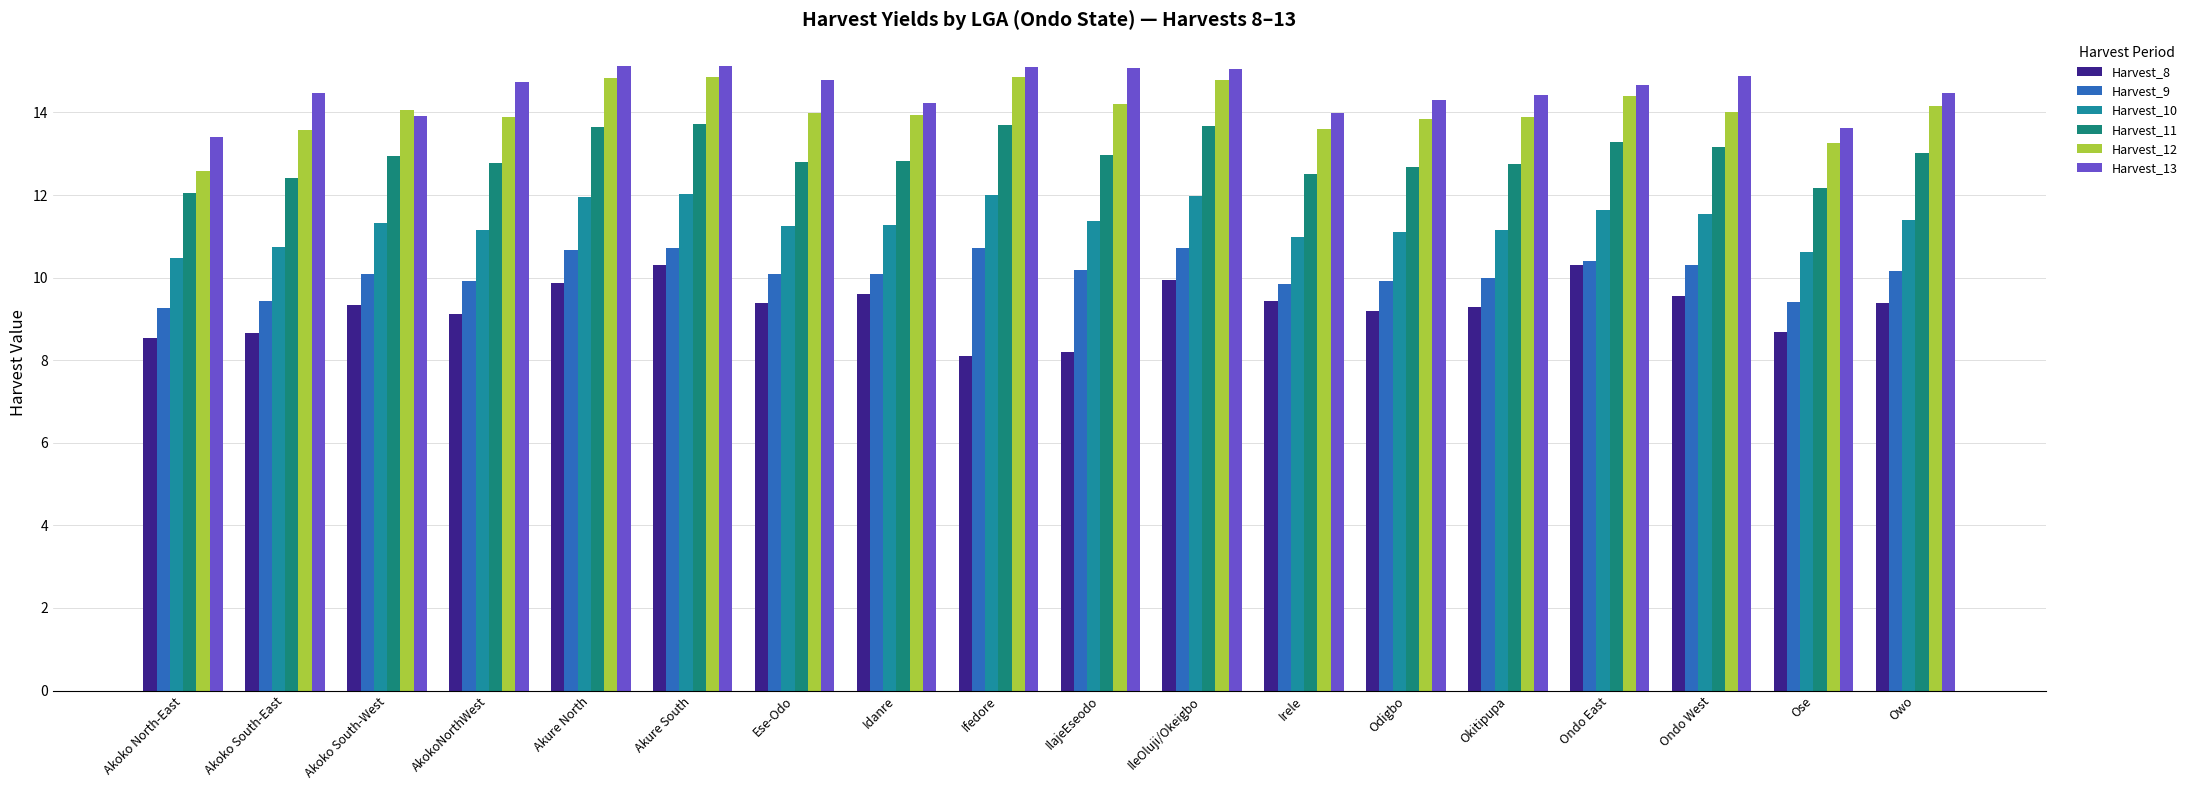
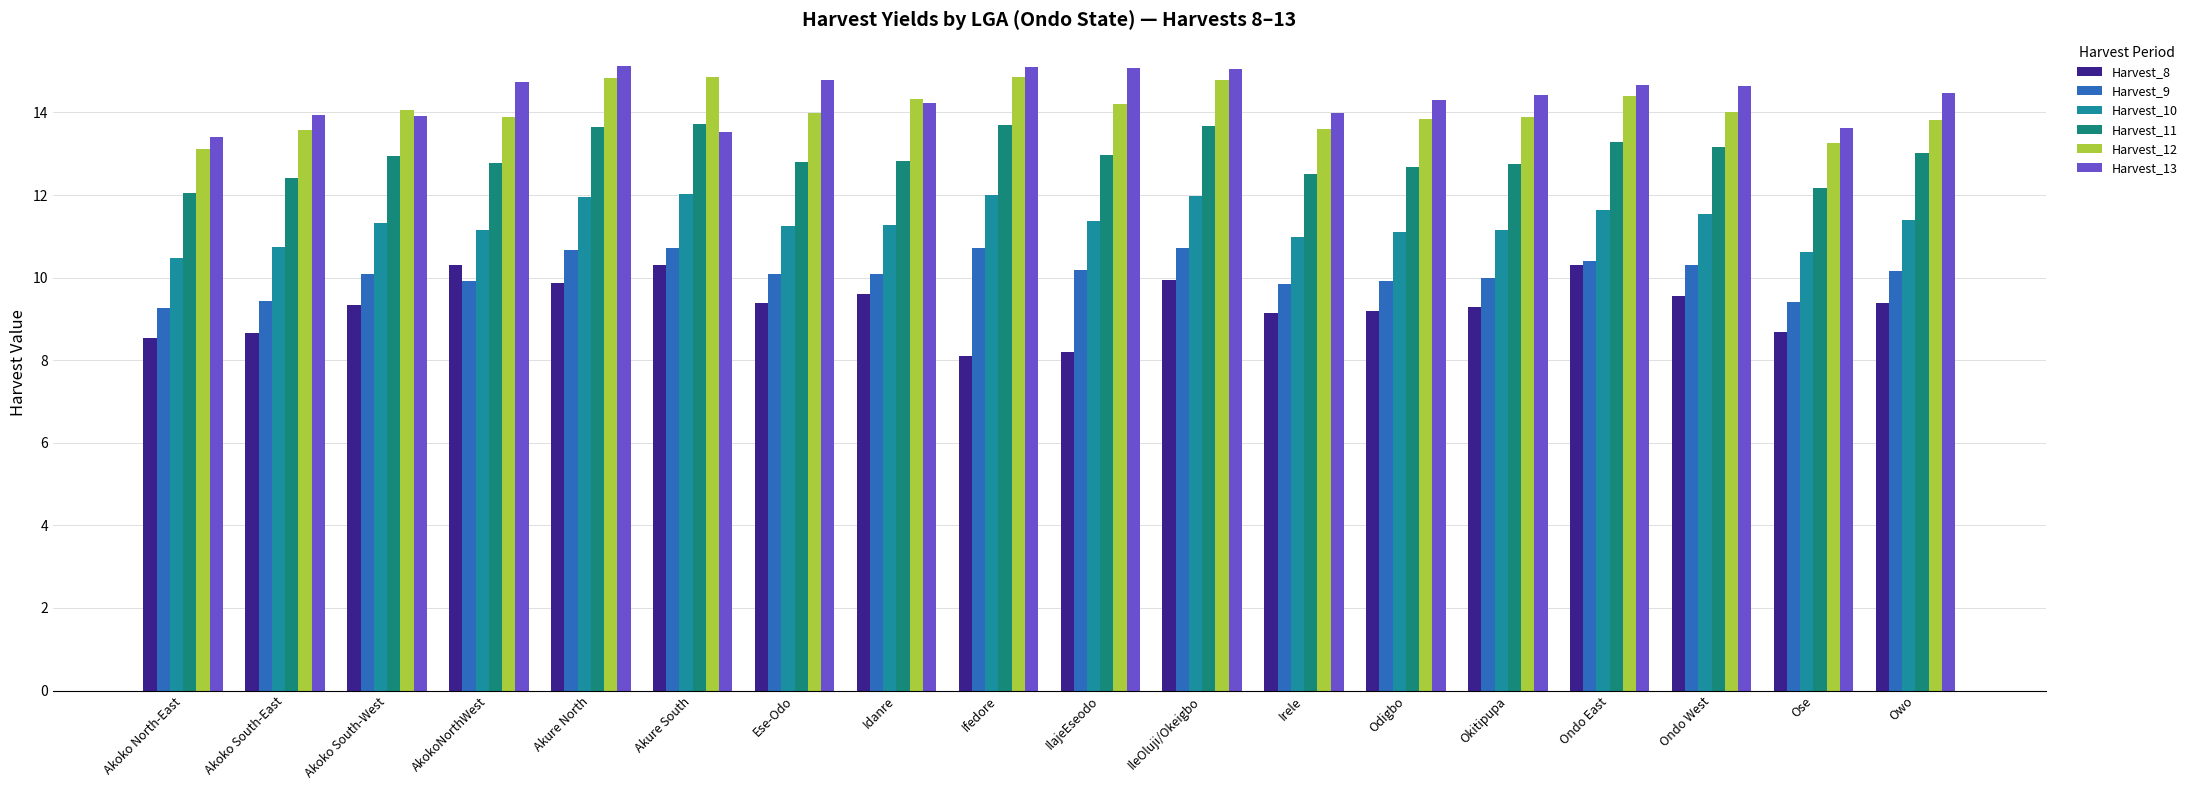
Harvest_12, Akoko North-East: 12.6 -> 13.1
Harvest_13, Akoko South-East: 14.5 -> 13.9
Harvest_8, AkokoNorthWest: 9.1 -> 10.3
Harvest_13, Akure South: 15.1 -> 13.5
Harvest_12, Idanre: 13.9 -> 14.3
Harvest_8, Irele: 9.4 -> 9.2
Harvest_13, Ondo West: 14.9 -> 14.6
Harvest_12, Owo: 14.2 -> 13.8
